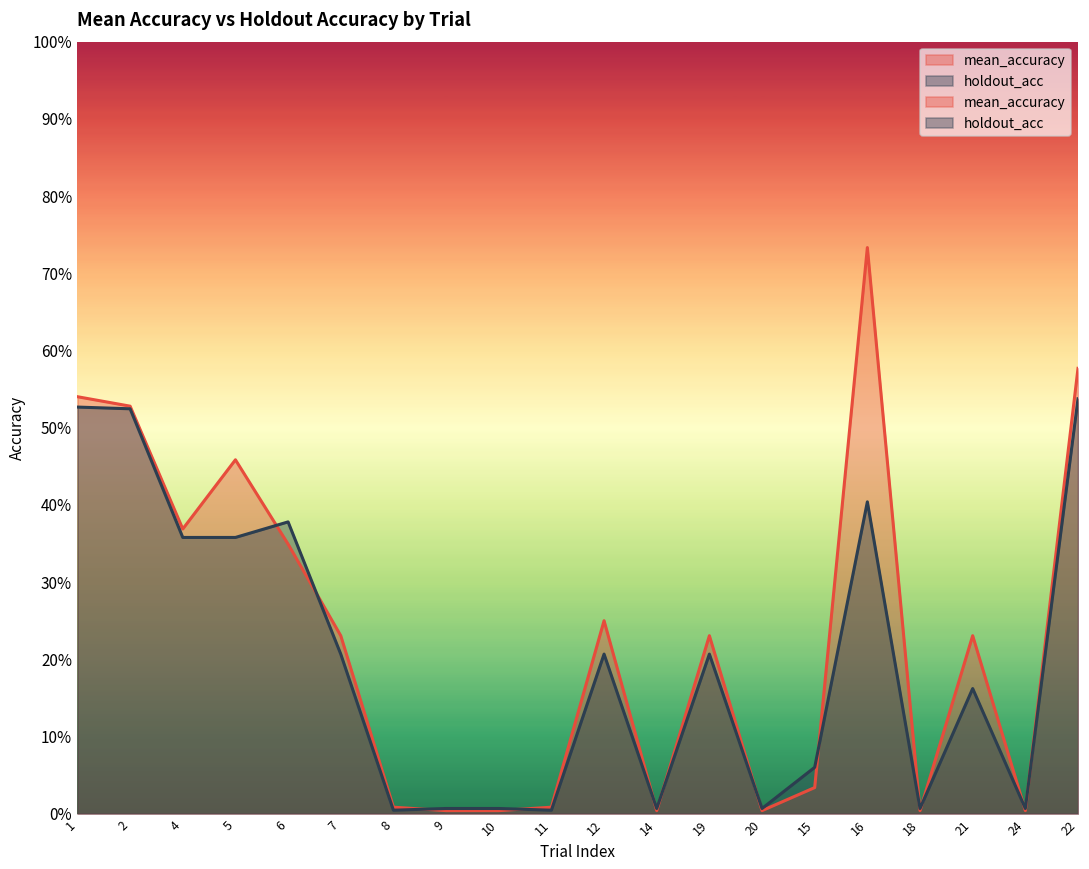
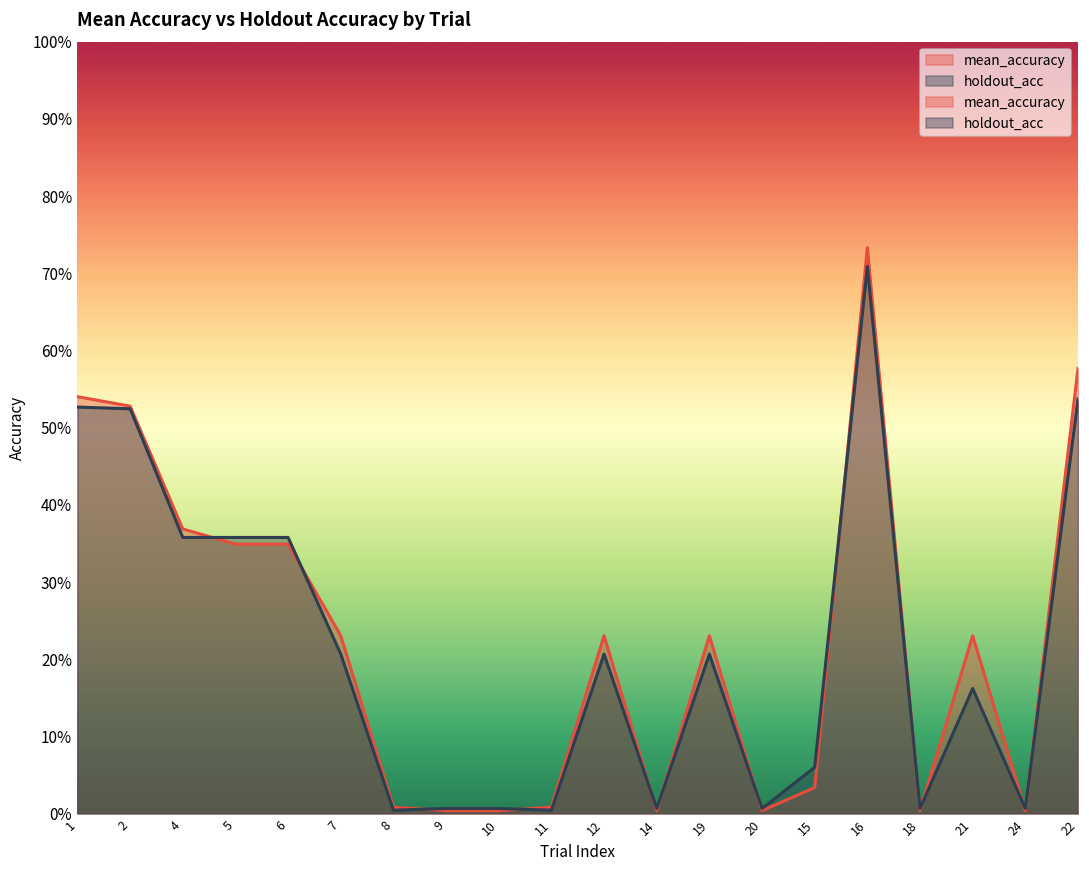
mean_accuracy, 5: 46% -> 35%
holdout_acc, 6: 38% -> 36%
mean_accuracy, 12: 25% -> 23%
holdout_acc, 16: 40% -> 71%
